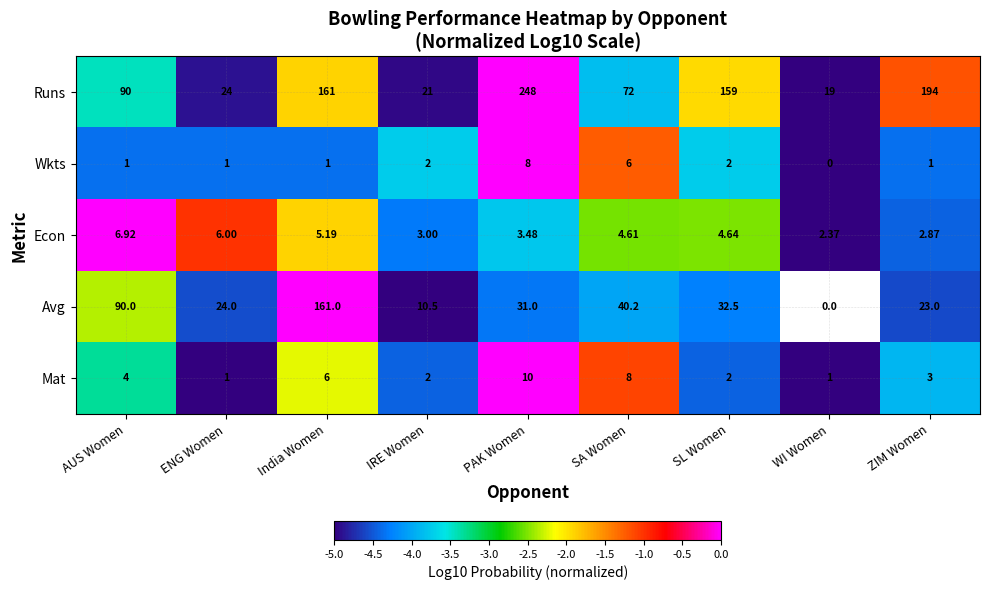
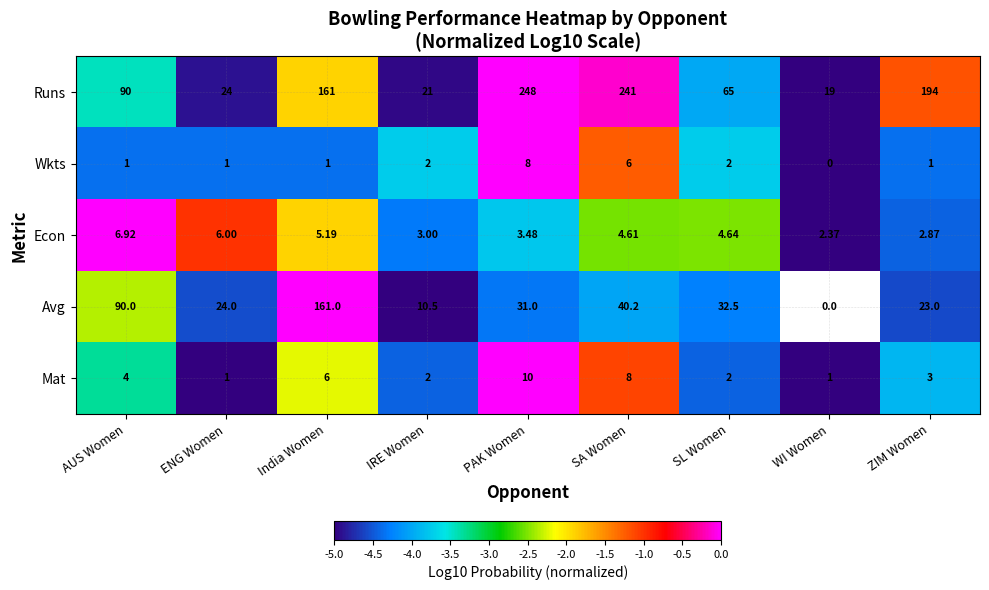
Runs, SA Women: 72 -> 241
Runs, SL Women: 159 -> 65
